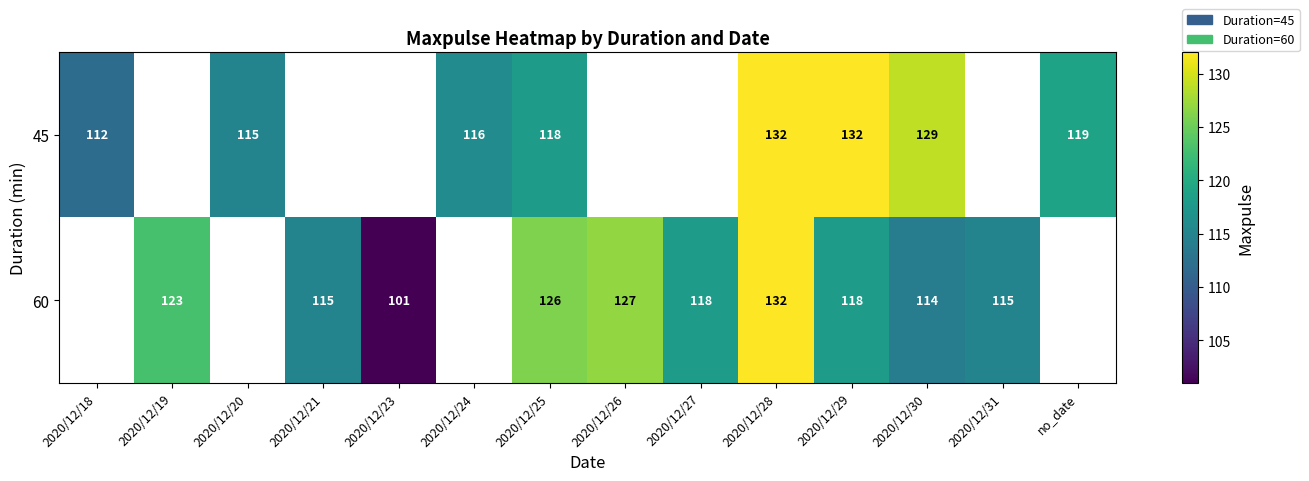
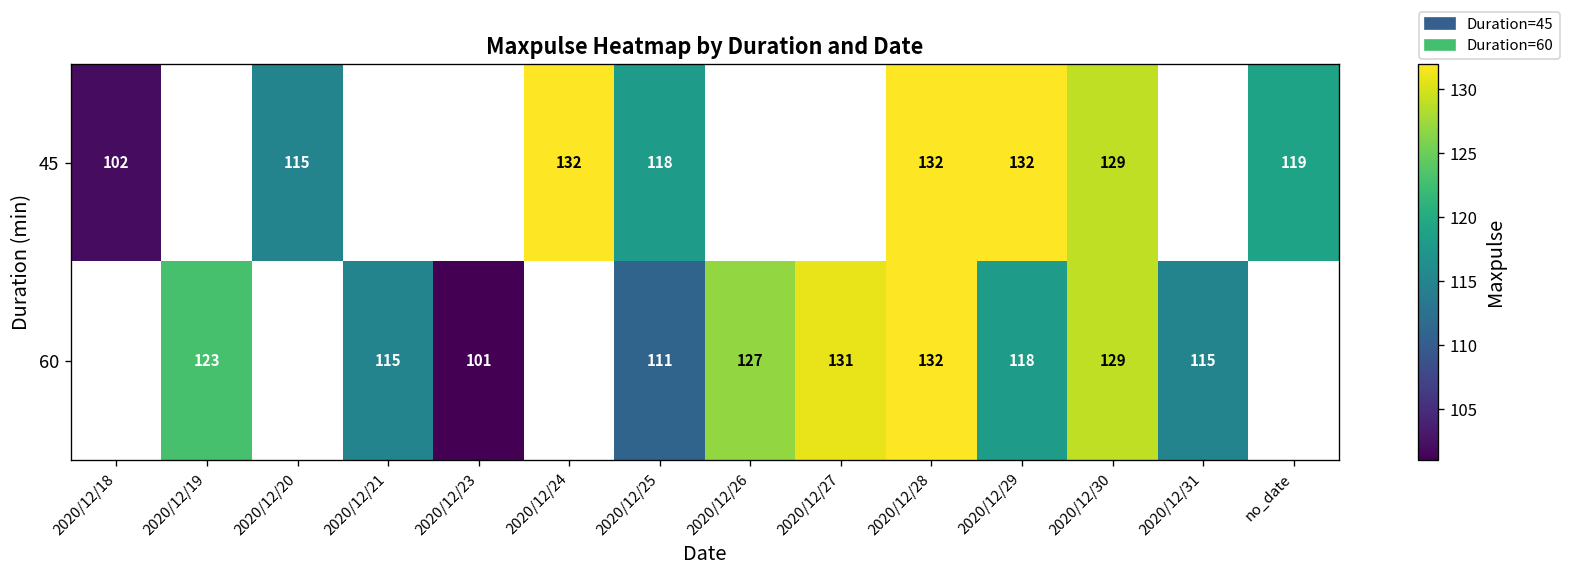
45, 2020/12/18: 112 -> 102
45, 2020/12/24: 116 -> 132
60, 2020/12/25: 126 -> 111
60, 2020/12/27: 118 -> 131
60, 2020/12/30: 114 -> 129
